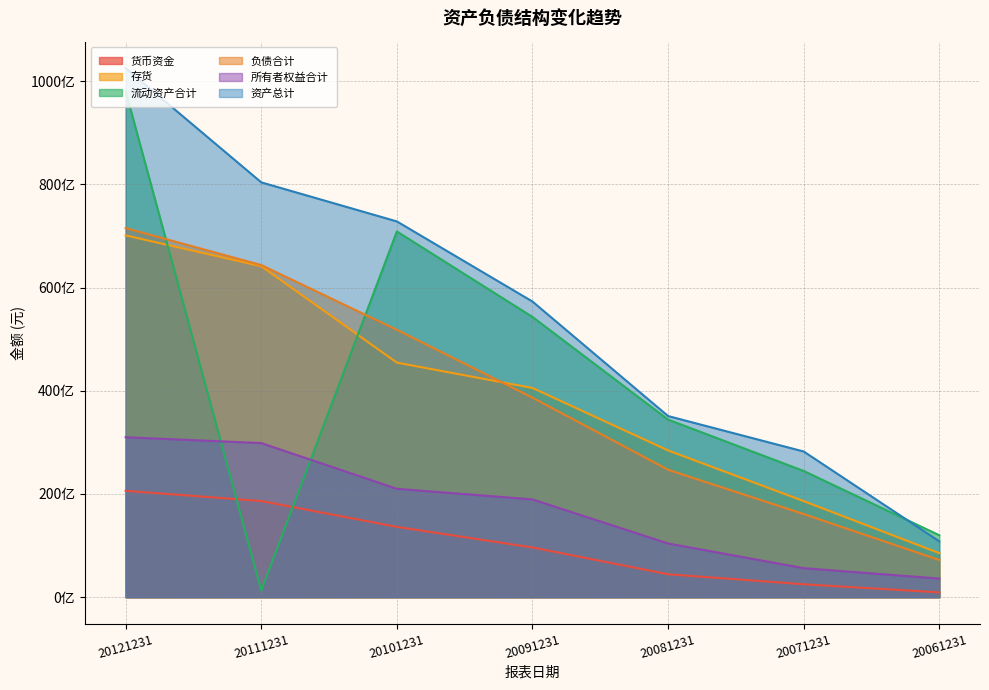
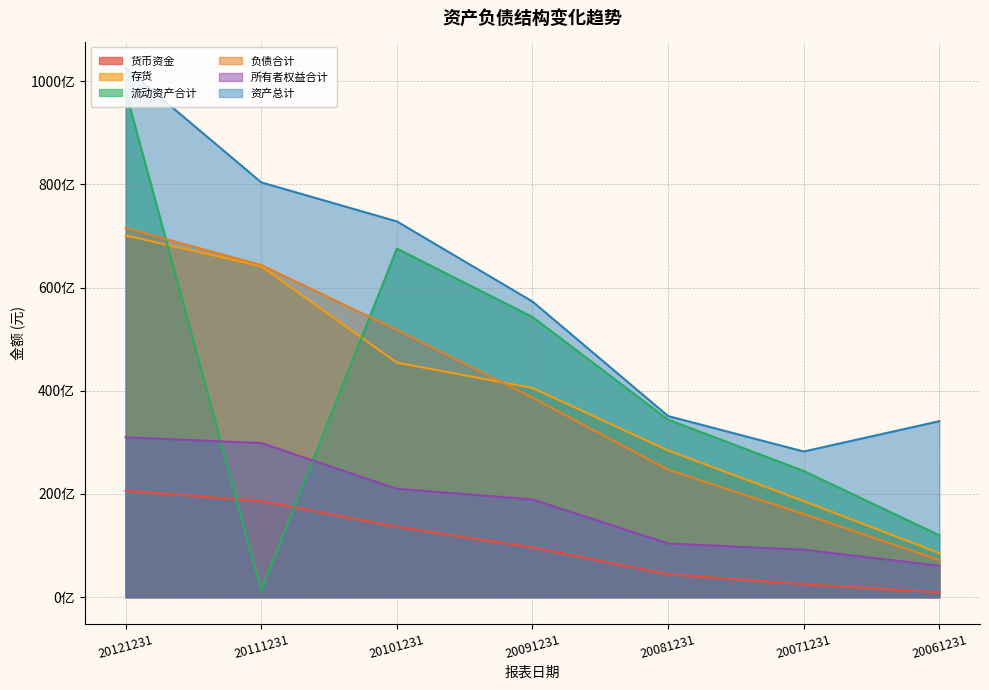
流动资产合计, 20101231: 710亿 -> 680亿
所有者权益合计, 20071231: 60亿 -> 90亿
所有者权益合计, 20061231: 40亿 -> 60亿
资产总计, 20061231: 110亿 -> 340亿
